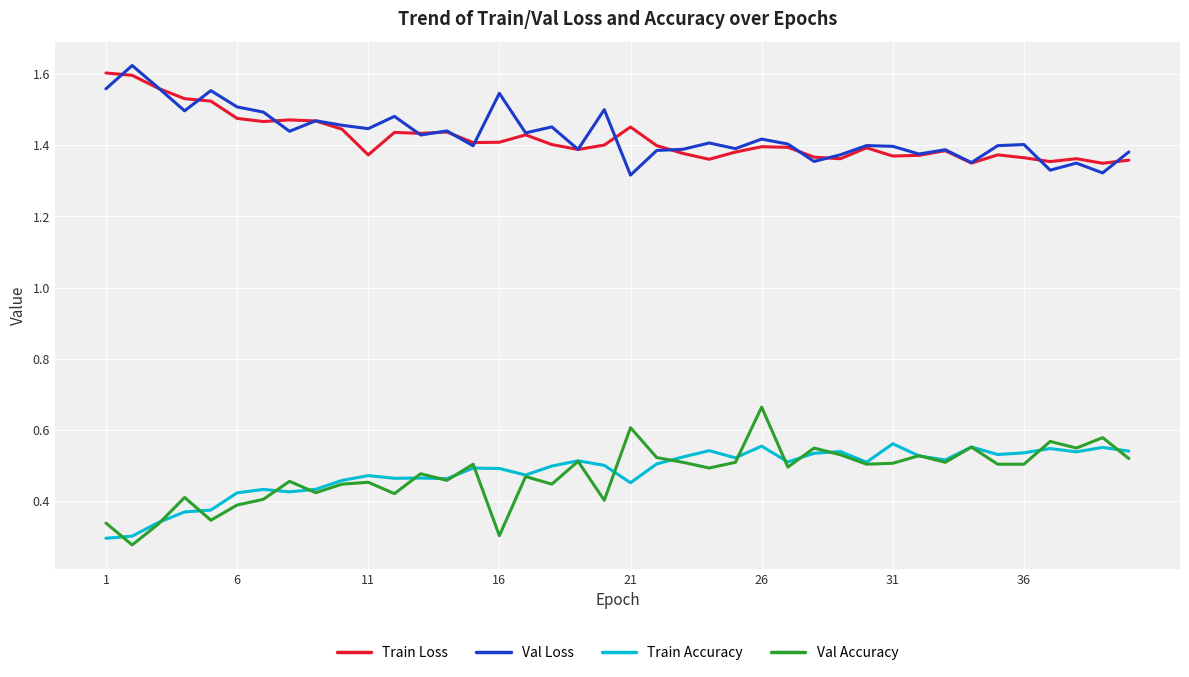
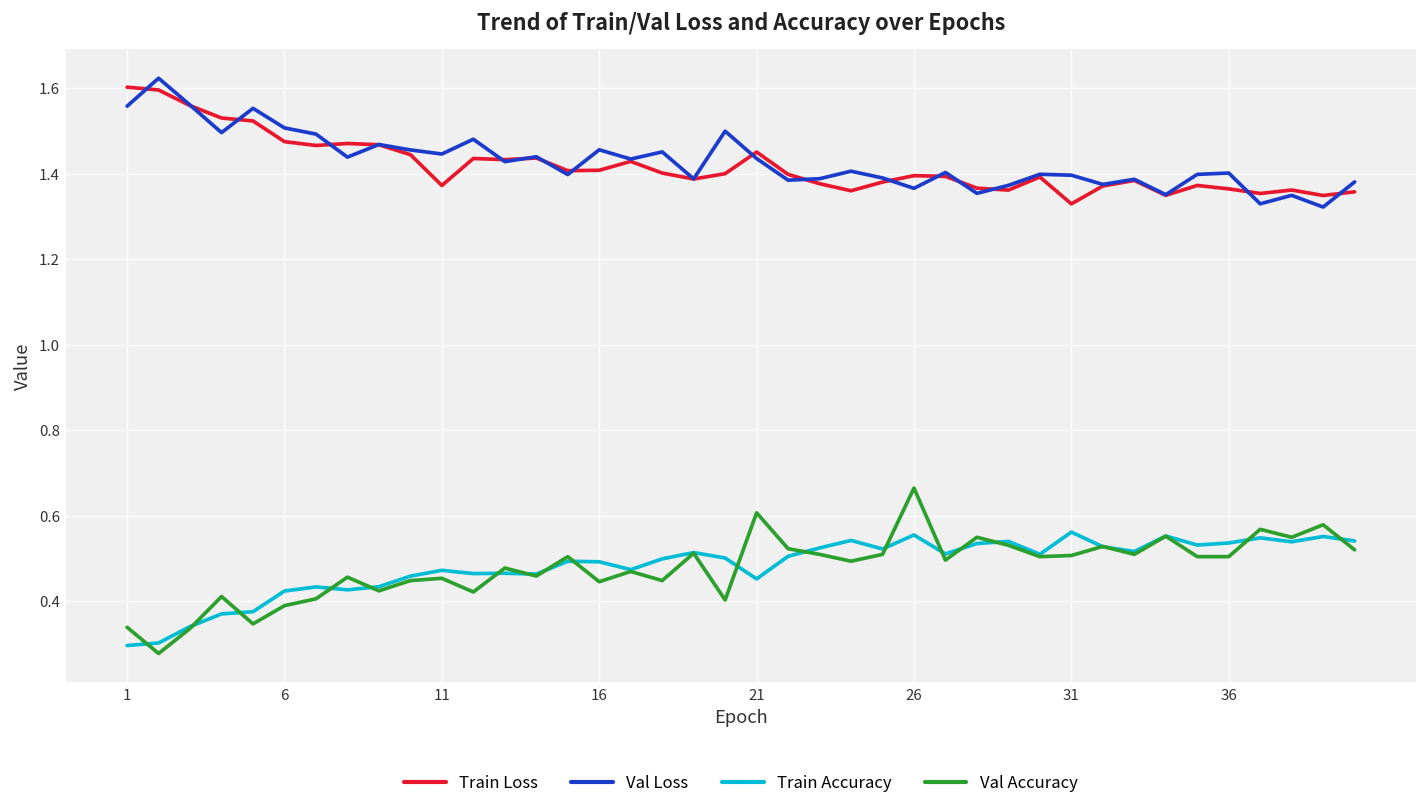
Val Loss, 16: 1.55 -> 1.46
Val Accuracy, 16: 0.30 -> 0.45
Val Loss, 21: 1.32 -> 1.44
Val Loss, 26: 1.42 -> 1.37
Train Loss, 31: 1.37 -> 1.33
